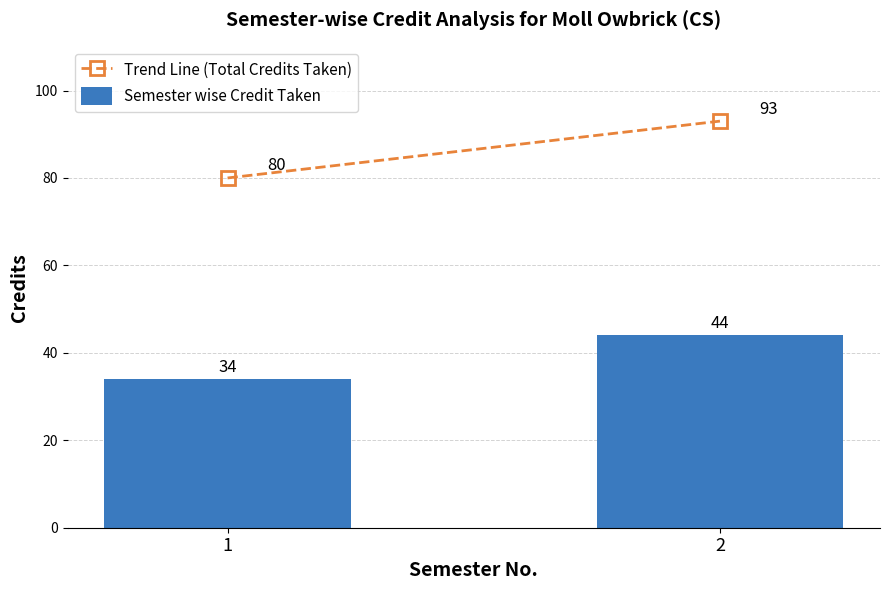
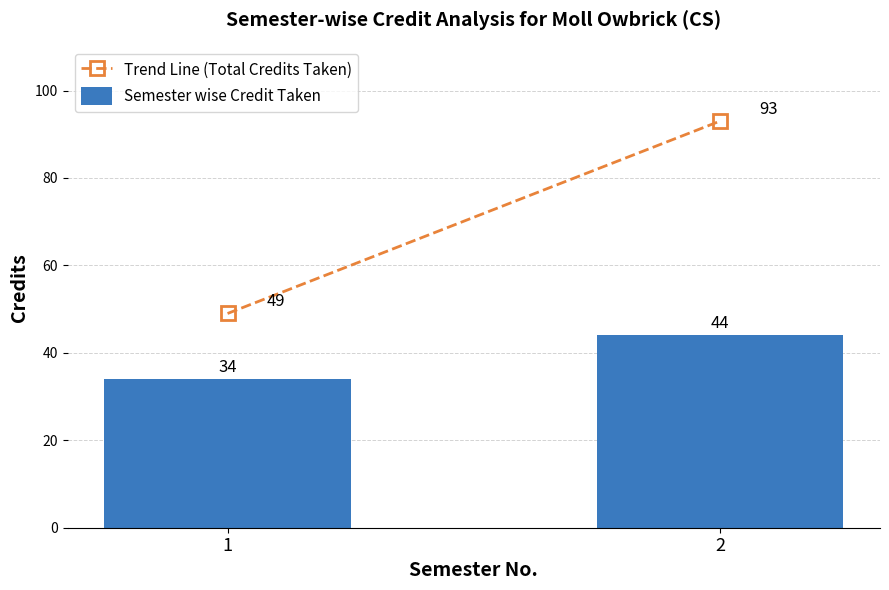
Trend Line (Total Credits Taken), 1: 80 -> 49
